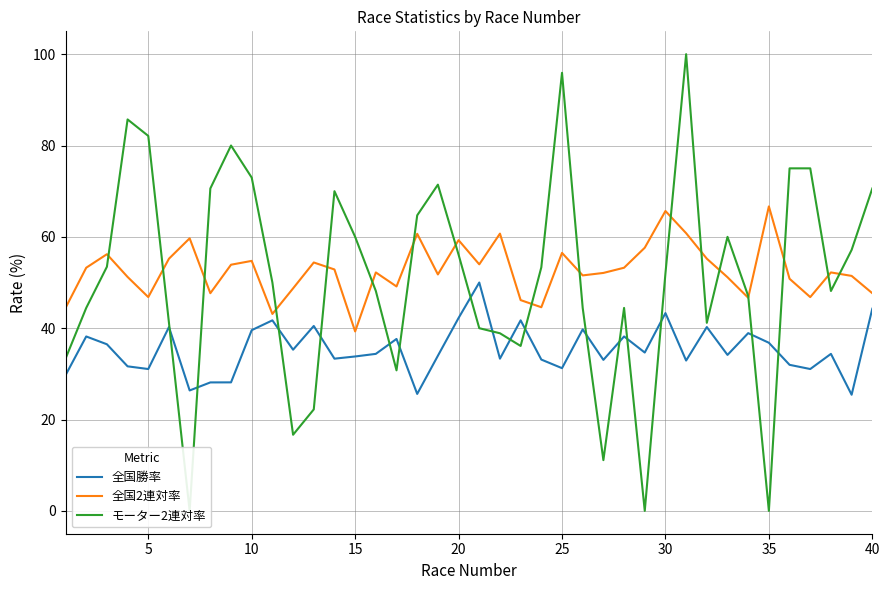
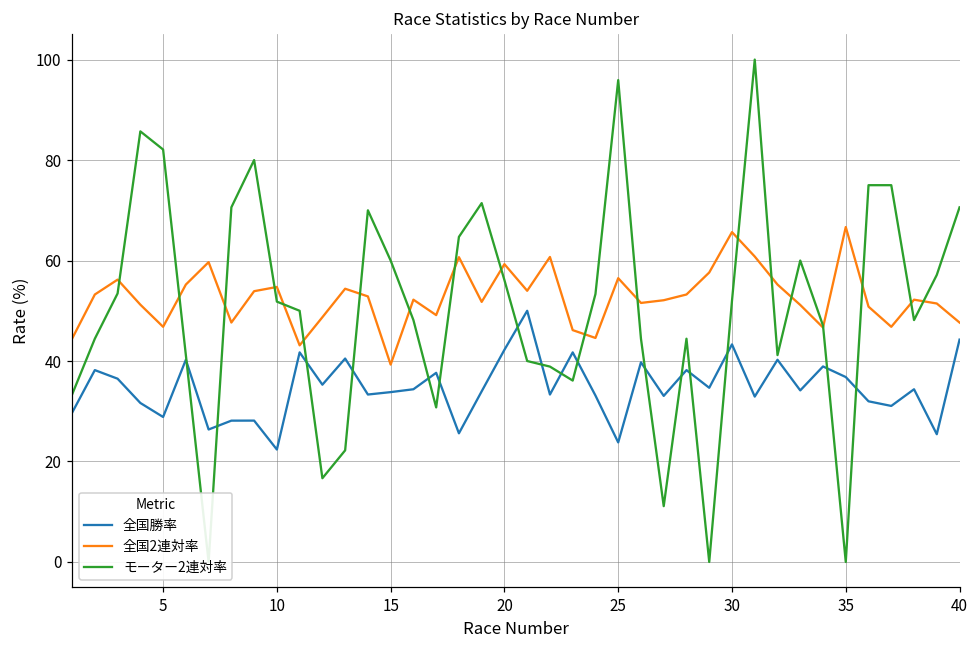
全国勝率, 5: 31 -> 29
全国勝率, 10: 40 -> 22
モーター2連対率, 10: 73 -> 52
全国勝率, 25: 31 -> 24
